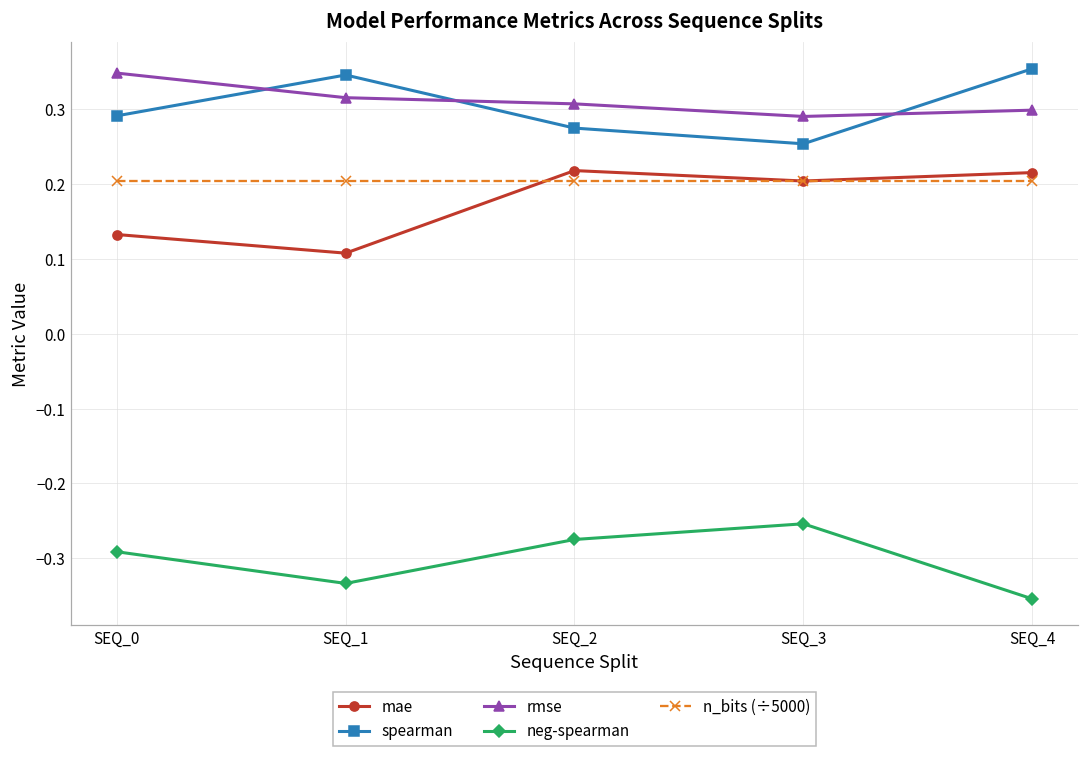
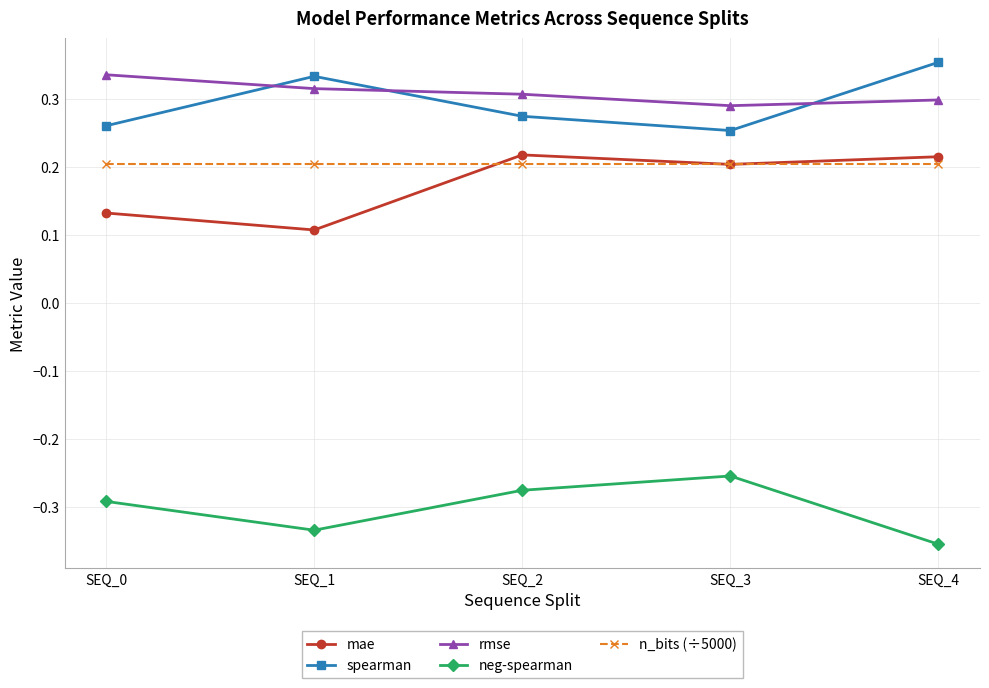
spearman, SEQ_0: 0.29 -> 0.26
rmse, SEQ_0: 0.35 -> 0.34
spearman, SEQ_1: 0.35 -> 0.33
